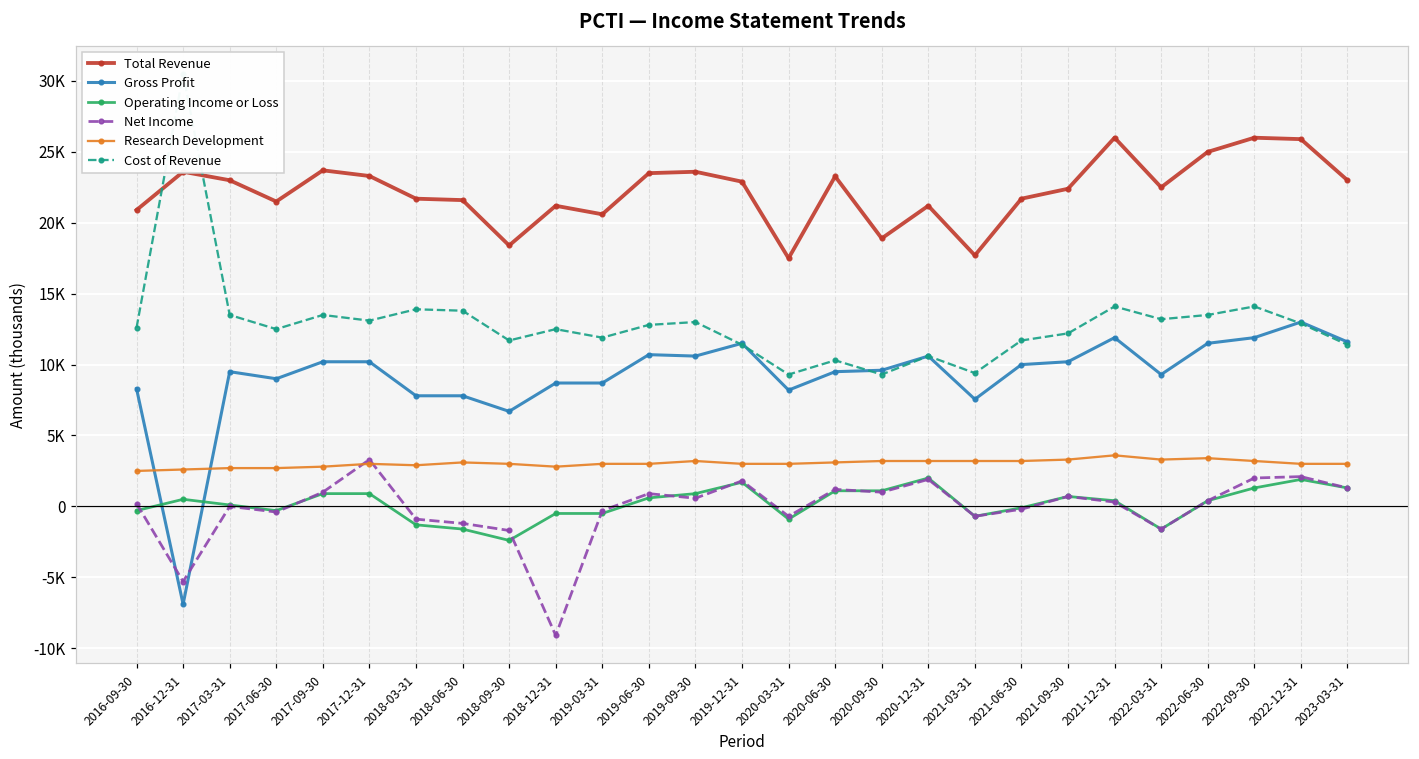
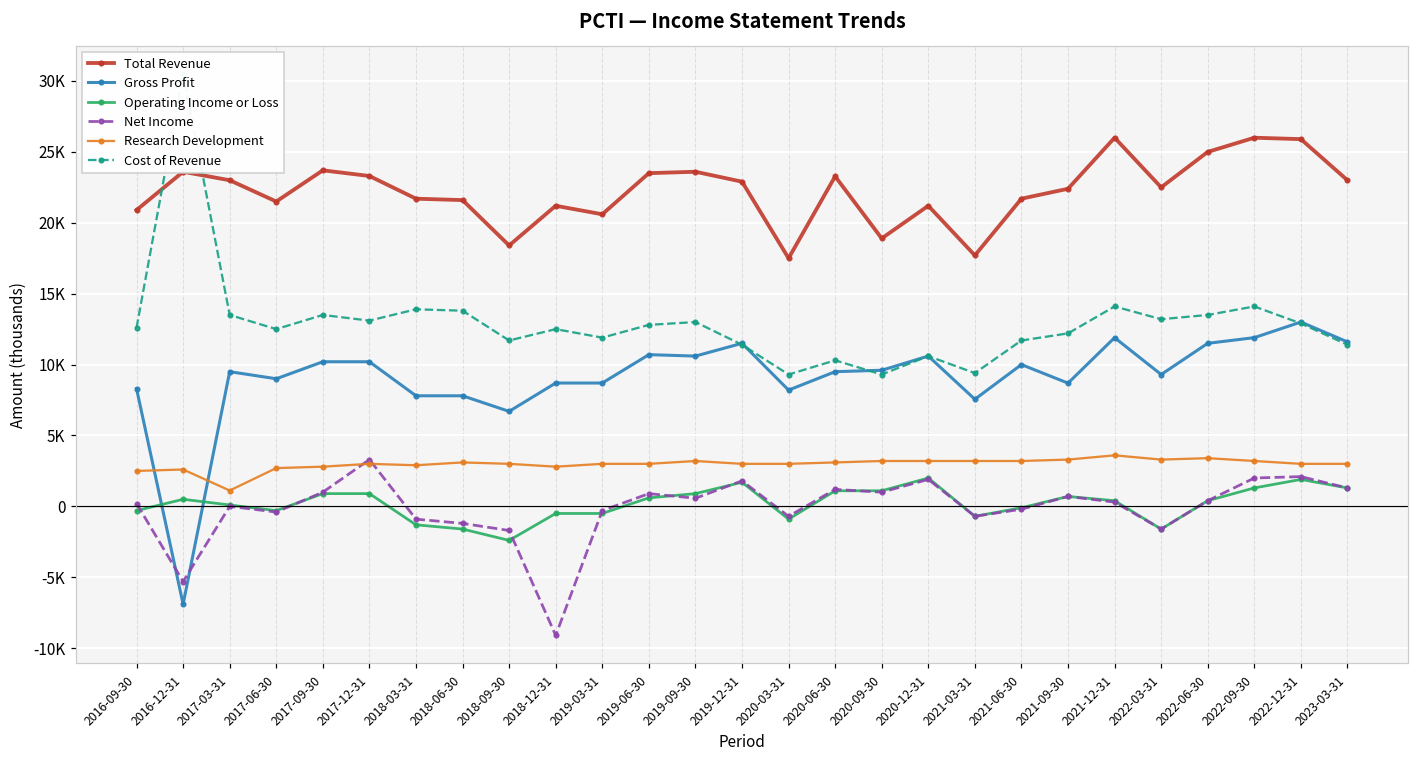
Research Development, 2017-03-31: 2700 -> 1100
Gross Profit, 2021-09-30: 10200 -> 8700
